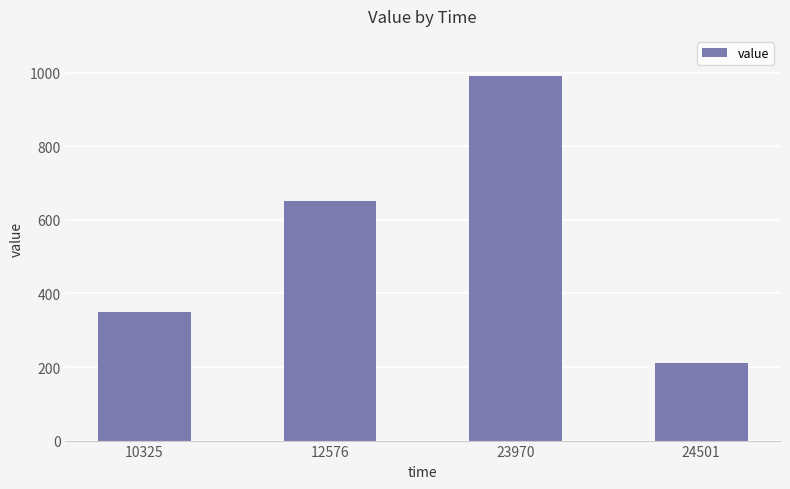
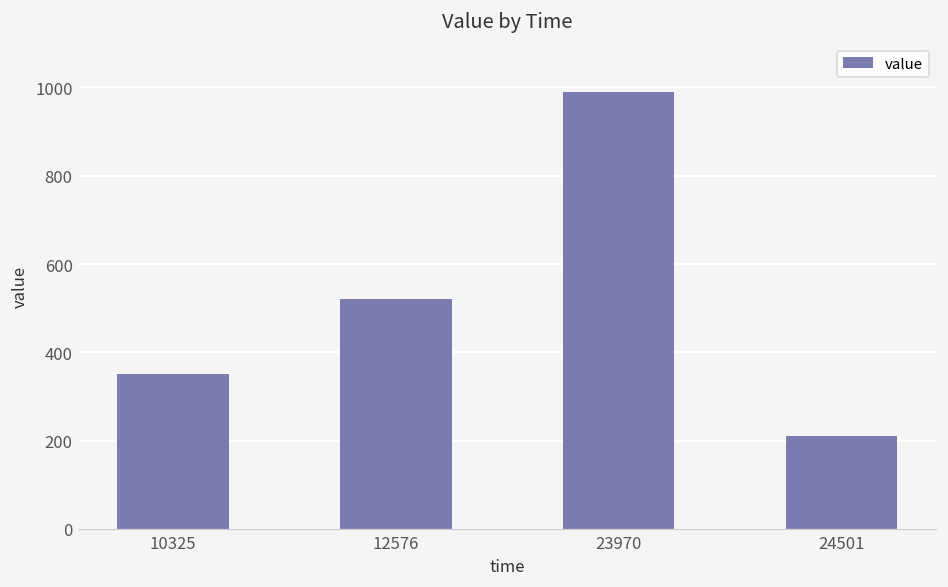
12576: 650 -> 520
